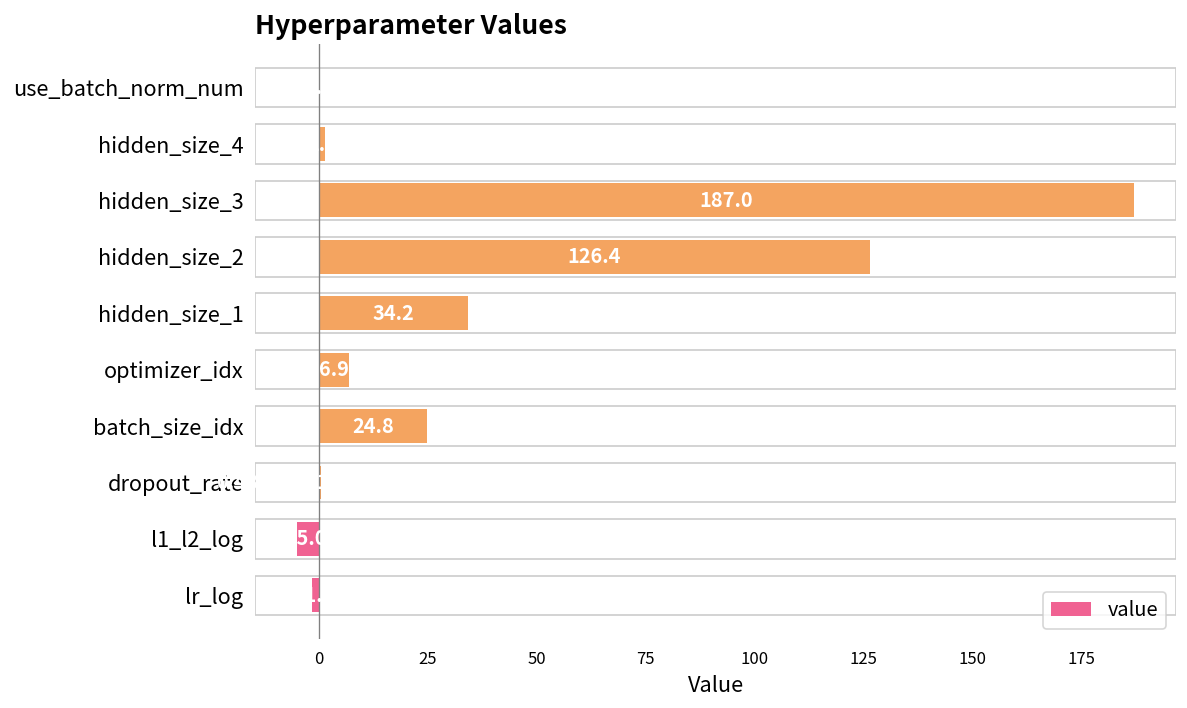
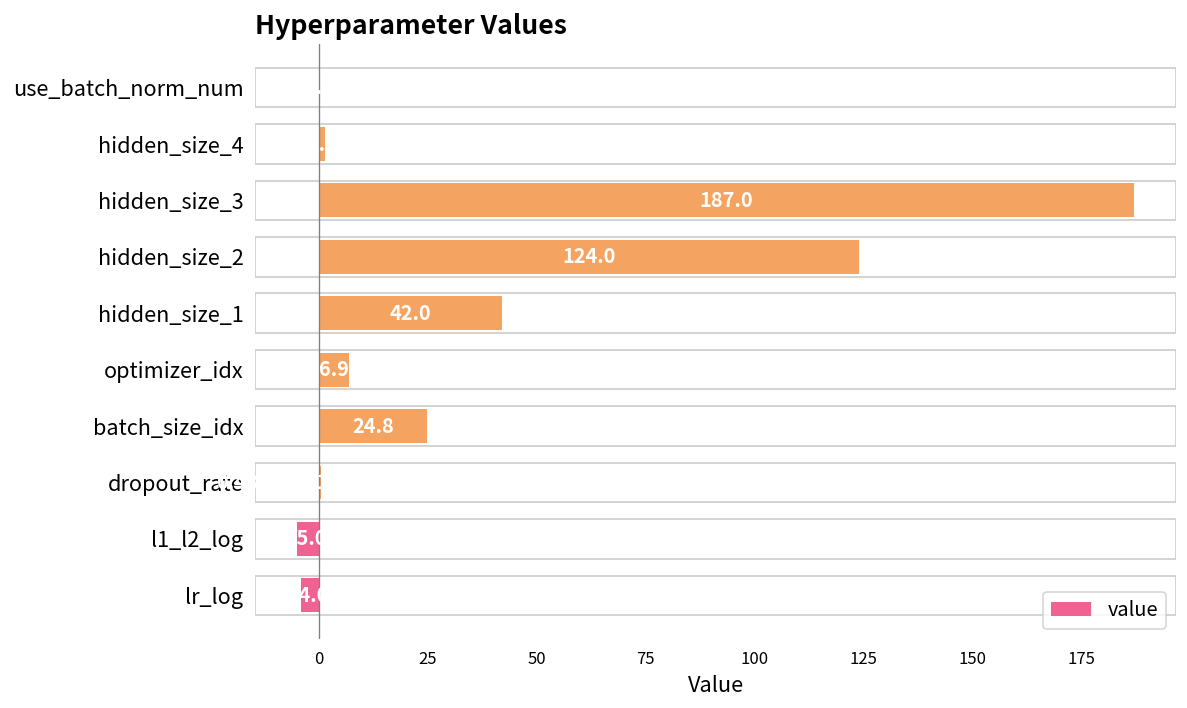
hidden_size_2: 126.4 -> 124.0
hidden_size_1: 34.2 -> 42.0
lr_log: -2 -> -4
